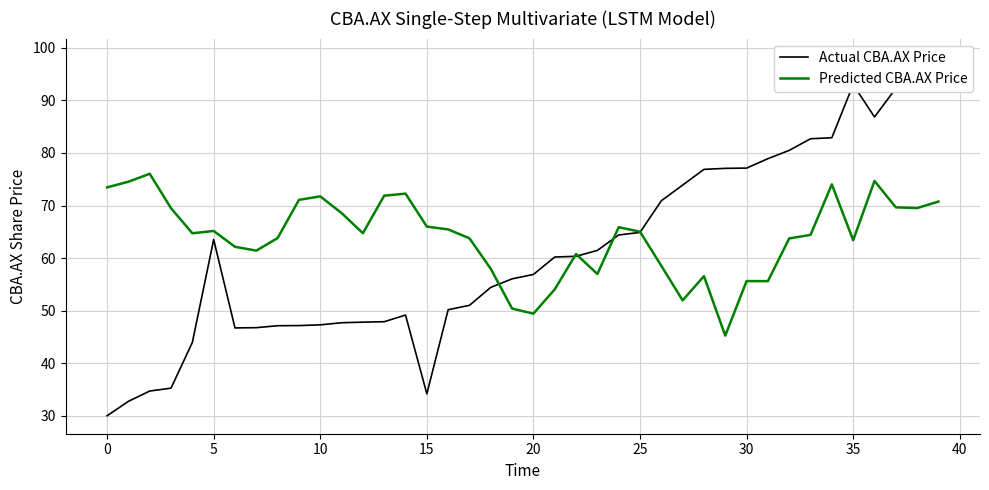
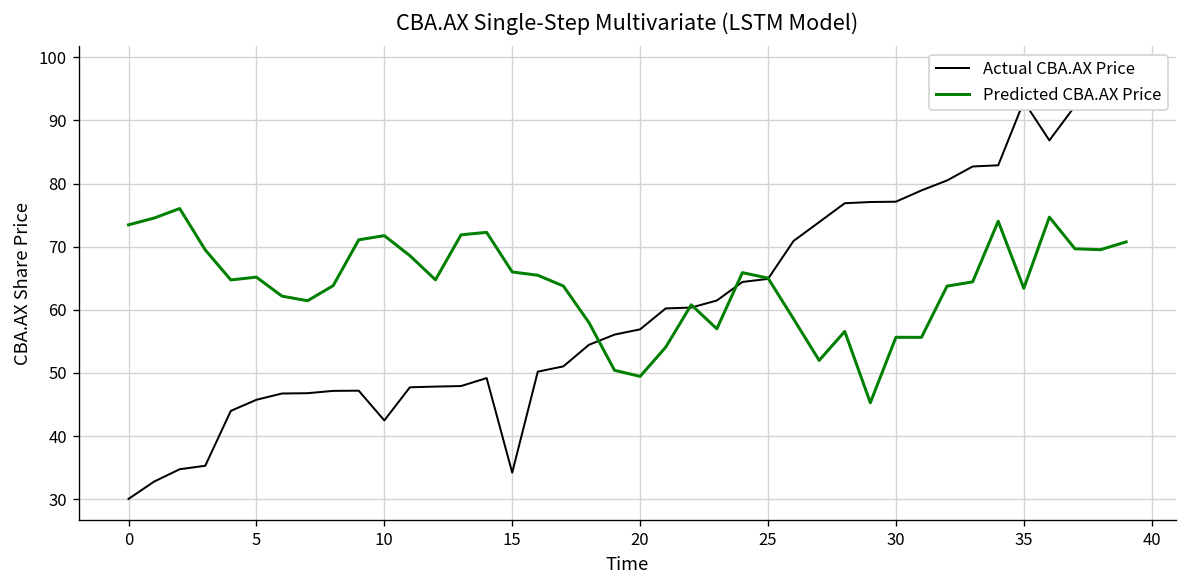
Actual CBA.AX Price, 5: 64 -> 46
Actual CBA.AX Price, 10: 47 -> 42
